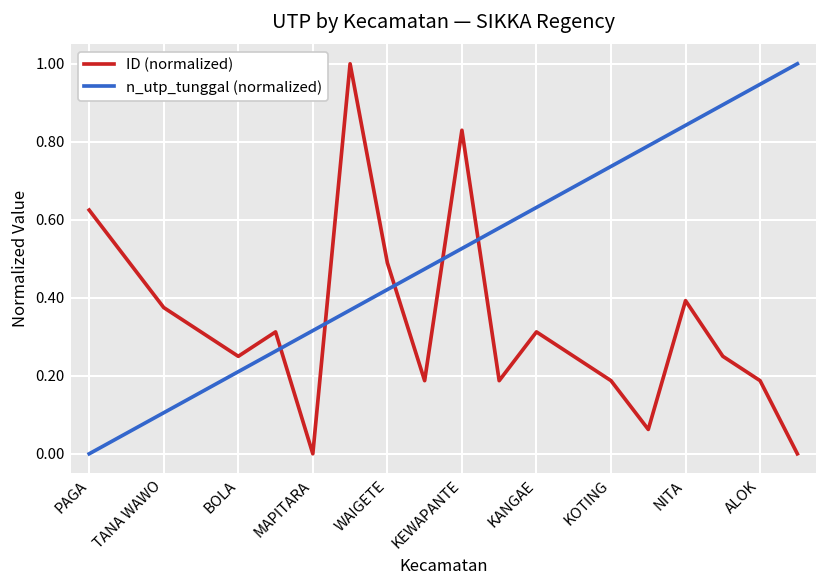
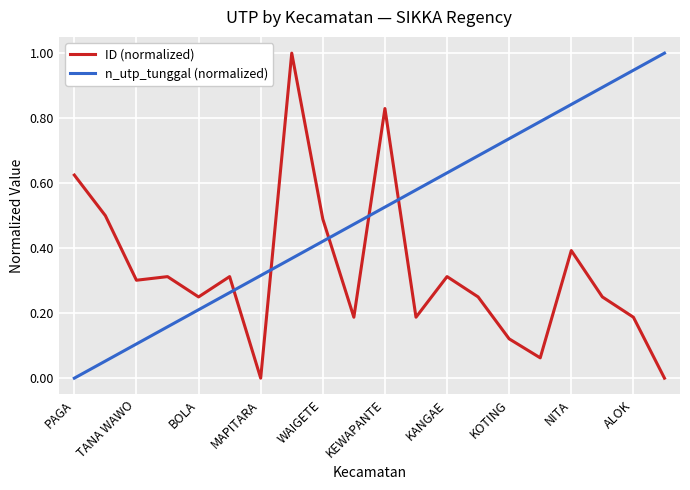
ID (normalized), TANA WAWO: 0.37 -> 0.30
ID (normalized), KOTING: 0.19 -> 0.12
